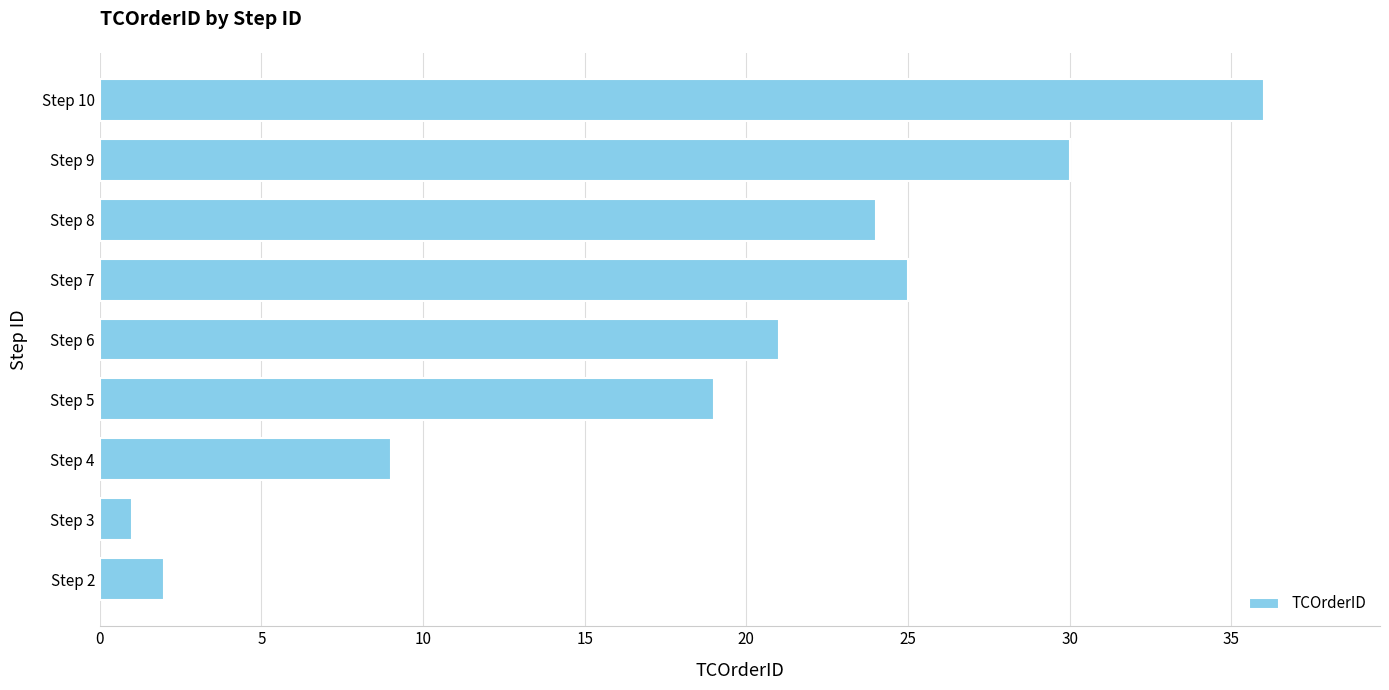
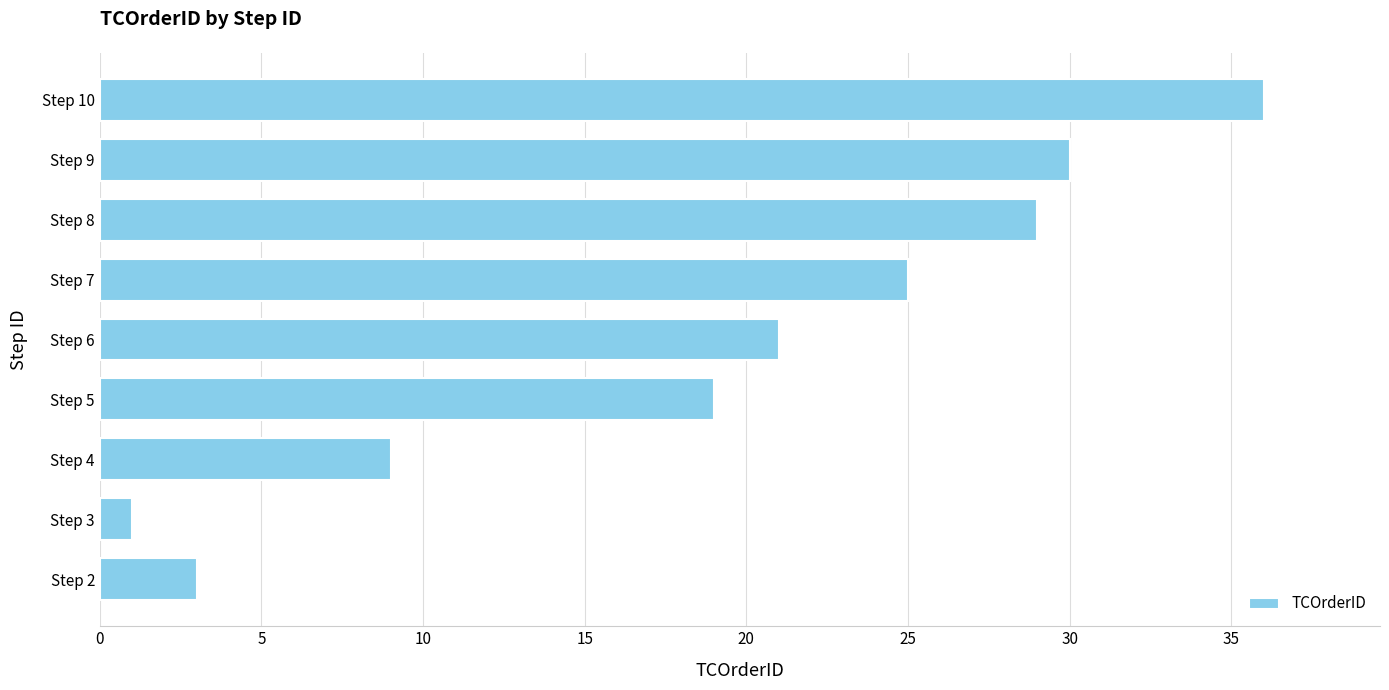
Step 8: 24 -> 29
Step 2: 2 -> 3
